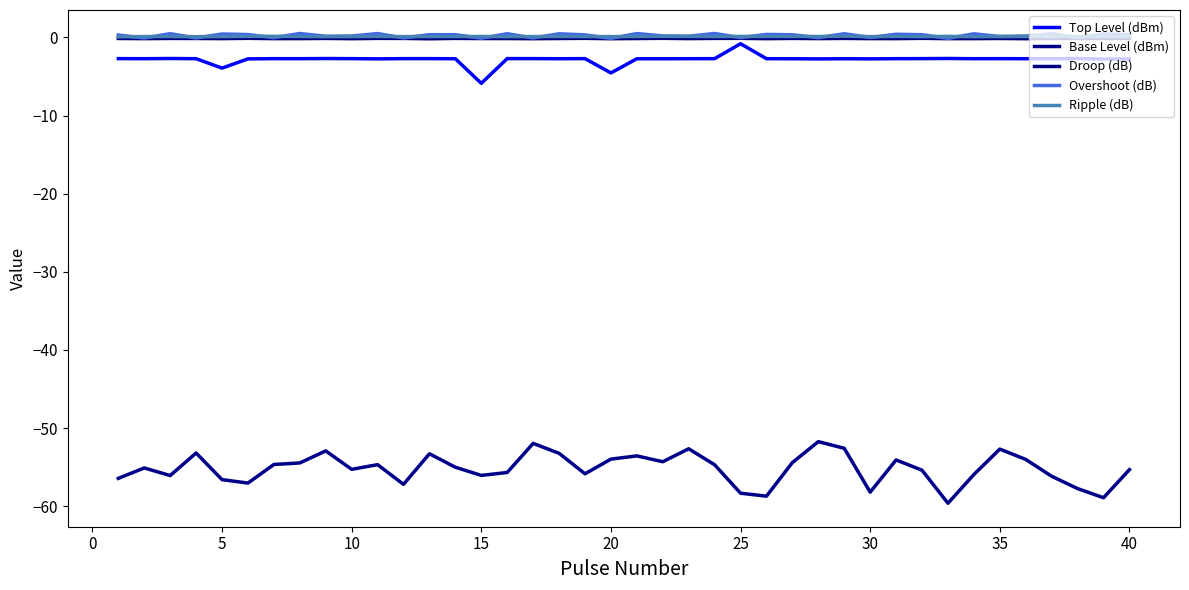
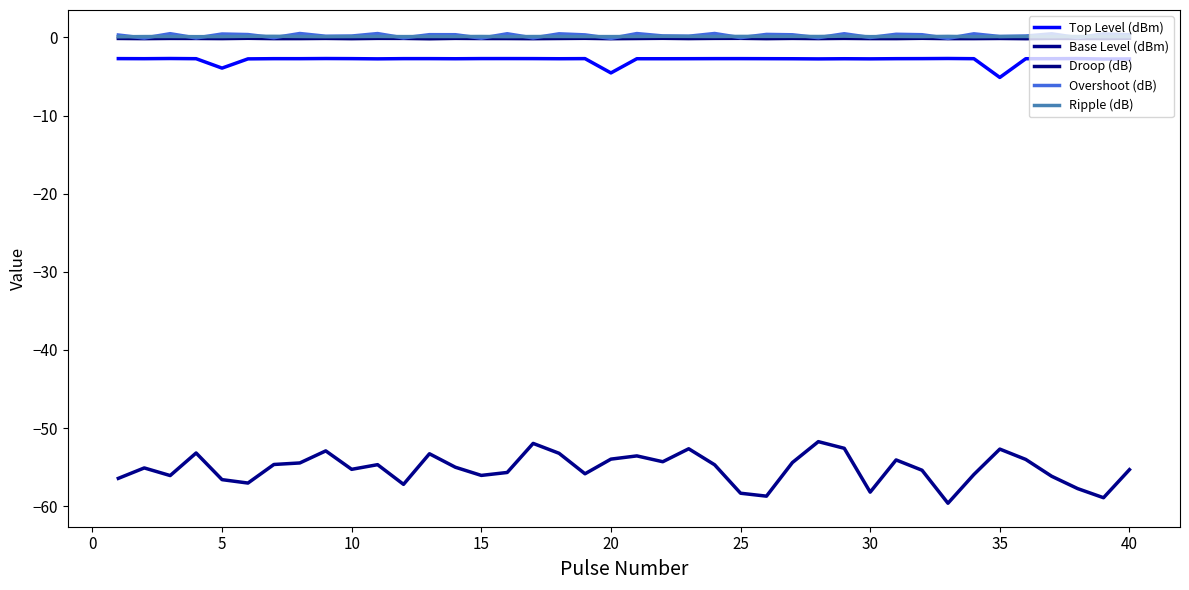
Top Level (dBm), 15: -6 -> -3
Top Level (dBm), 25: -1 -> -3
Top Level (dBm), 35: -3 -> -5
